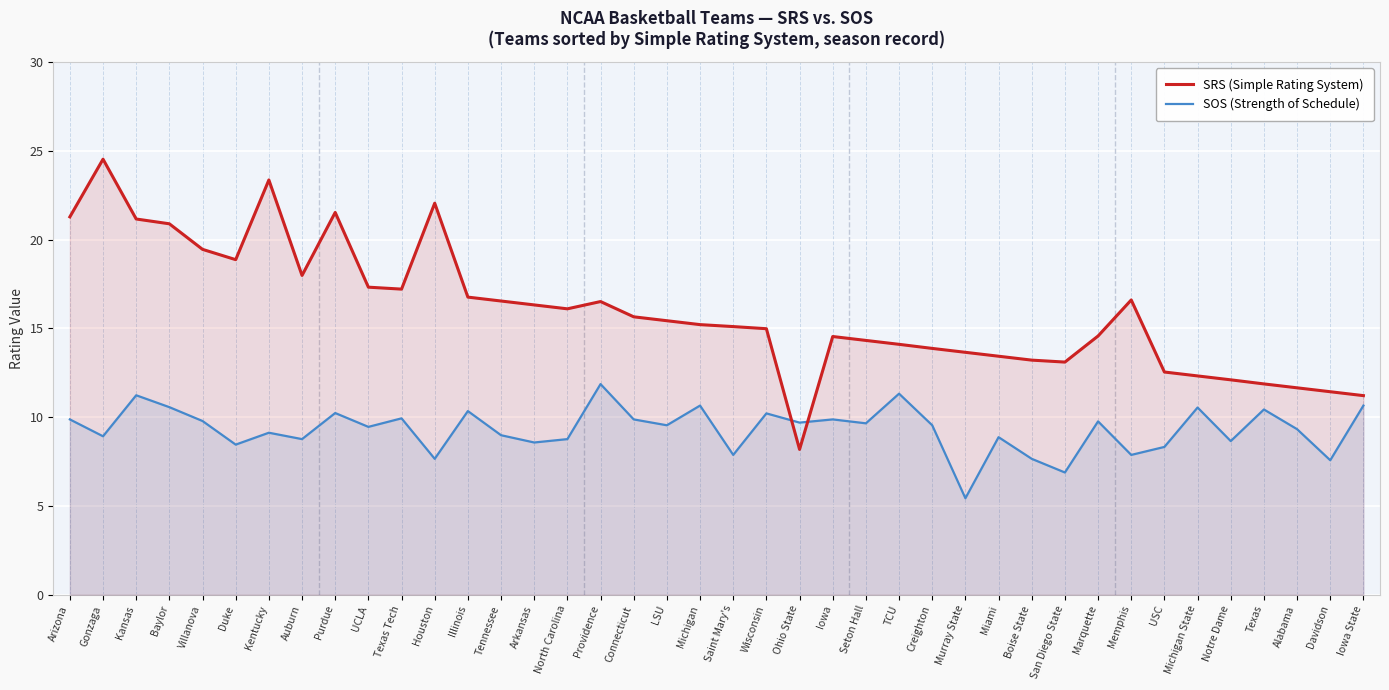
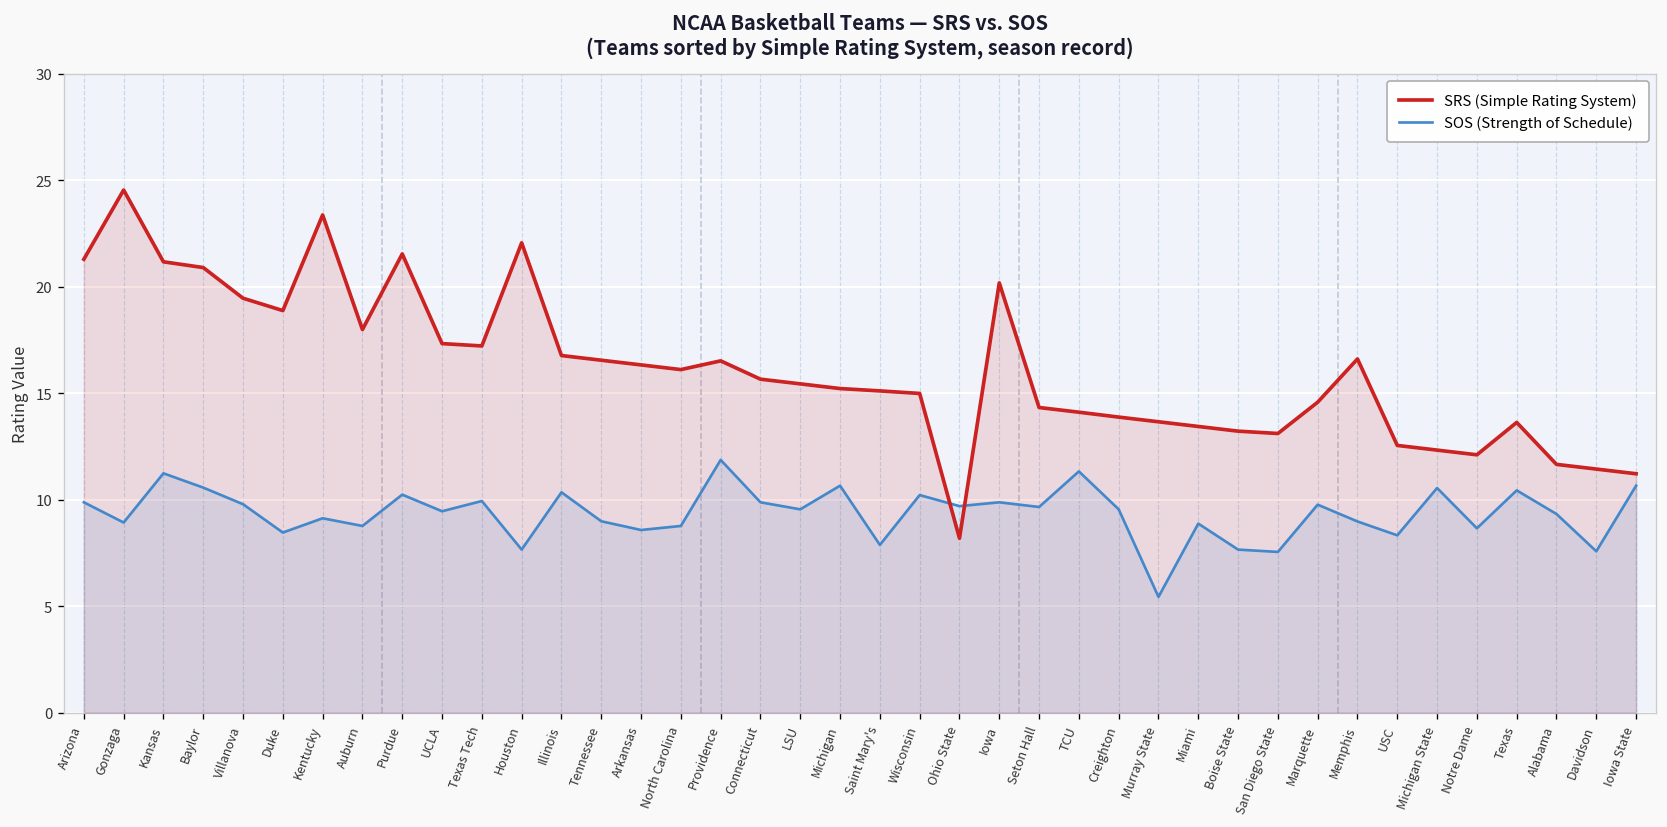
SRS (Simple Rating System), Iowa: 14.5 -> 20.2
SOS (Strength of Schedule), San Diego State: 6.9 -> 7.5
SOS (Strength of Schedule), Memphis: 7.9 -> 9.0
SRS (Simple Rating System), Texas: 11.9 -> 13.6
